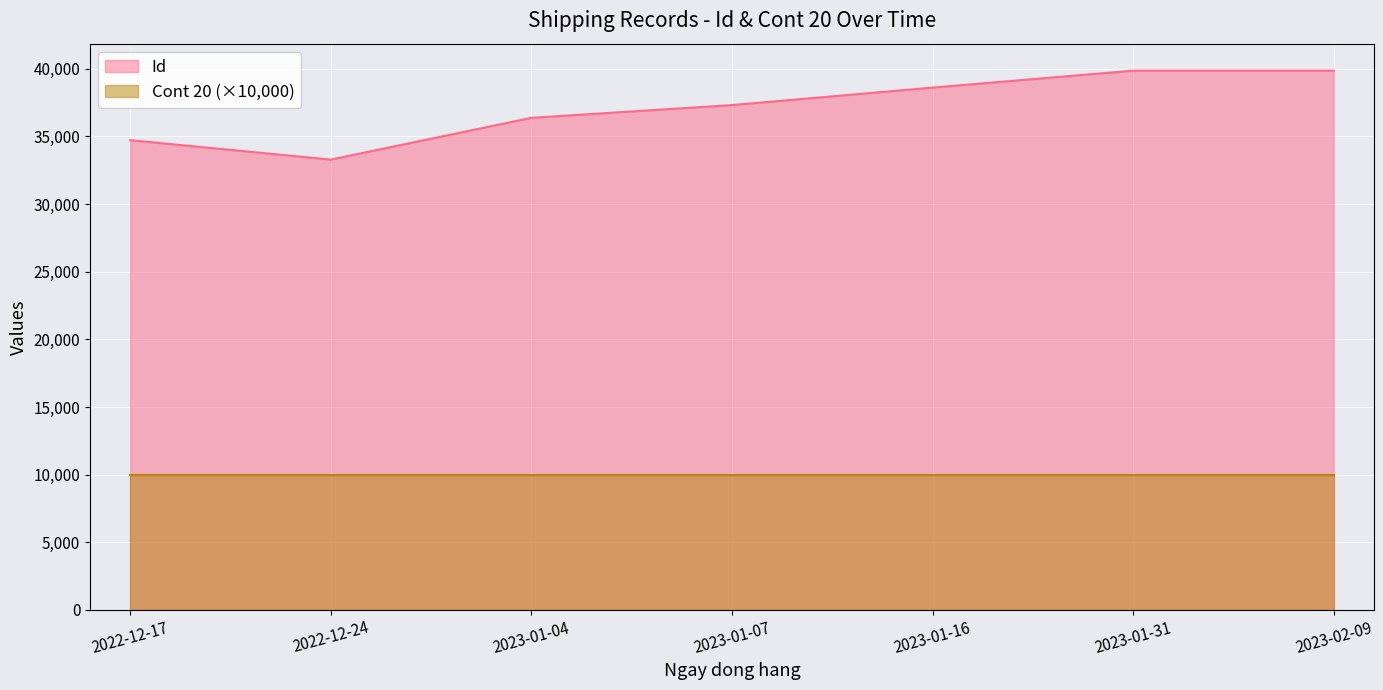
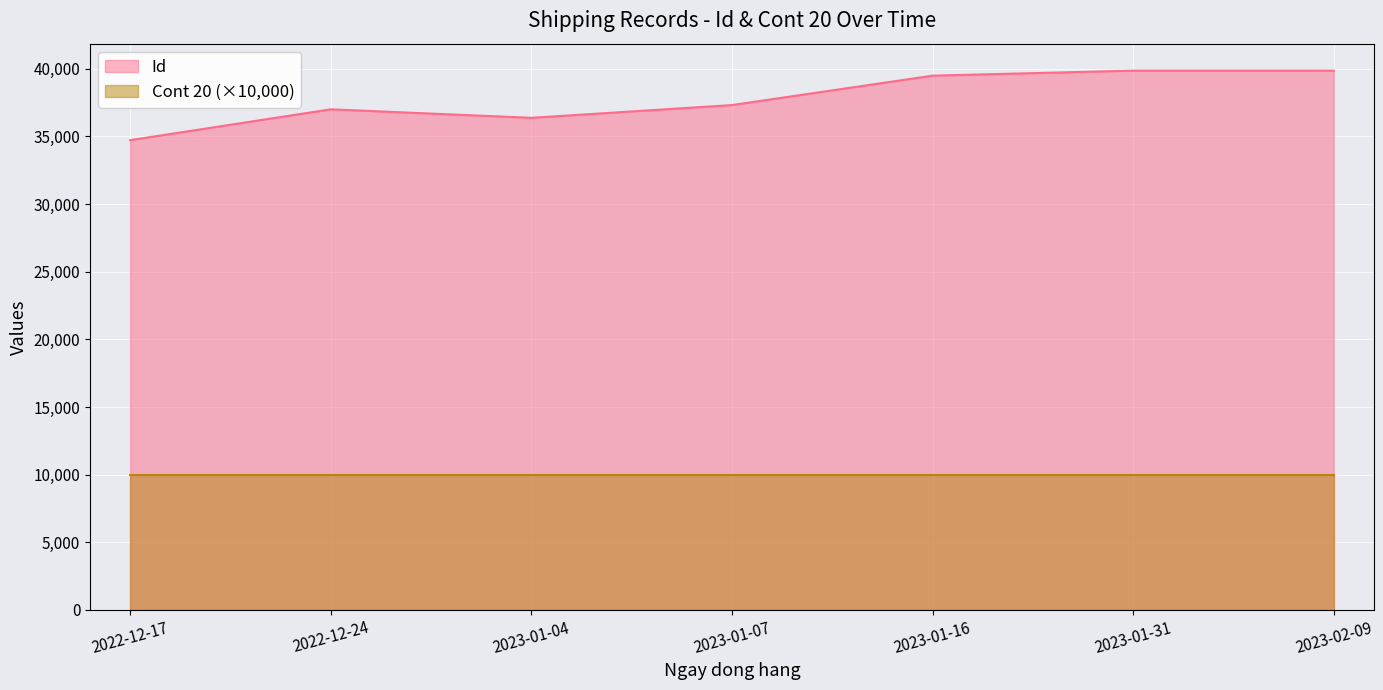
Id, 2022-12-24: 33,300 -> 37,000
Id, 2023-01-16: 38,600 -> 39,500
